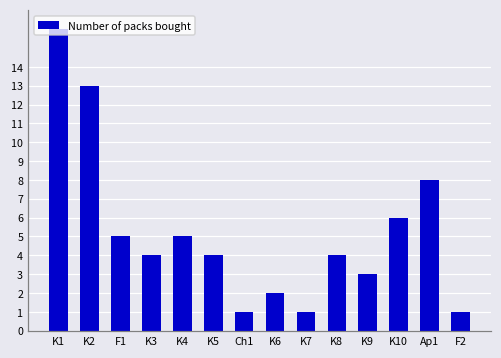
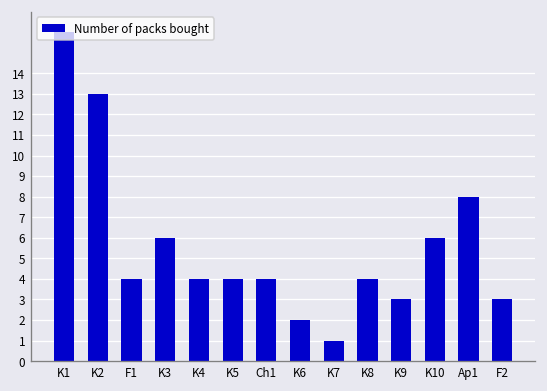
F1: 5 -> 4
K3: 4 -> 6
K4: 5 -> 4
Ch1: 1 -> 4
F2: 1 -> 3
